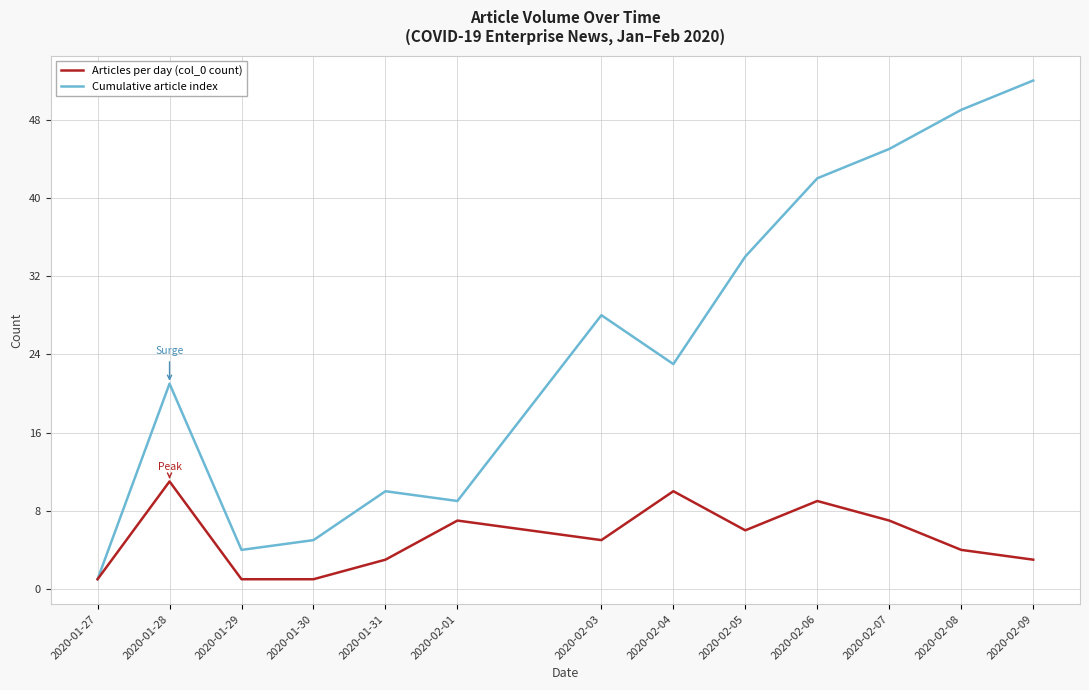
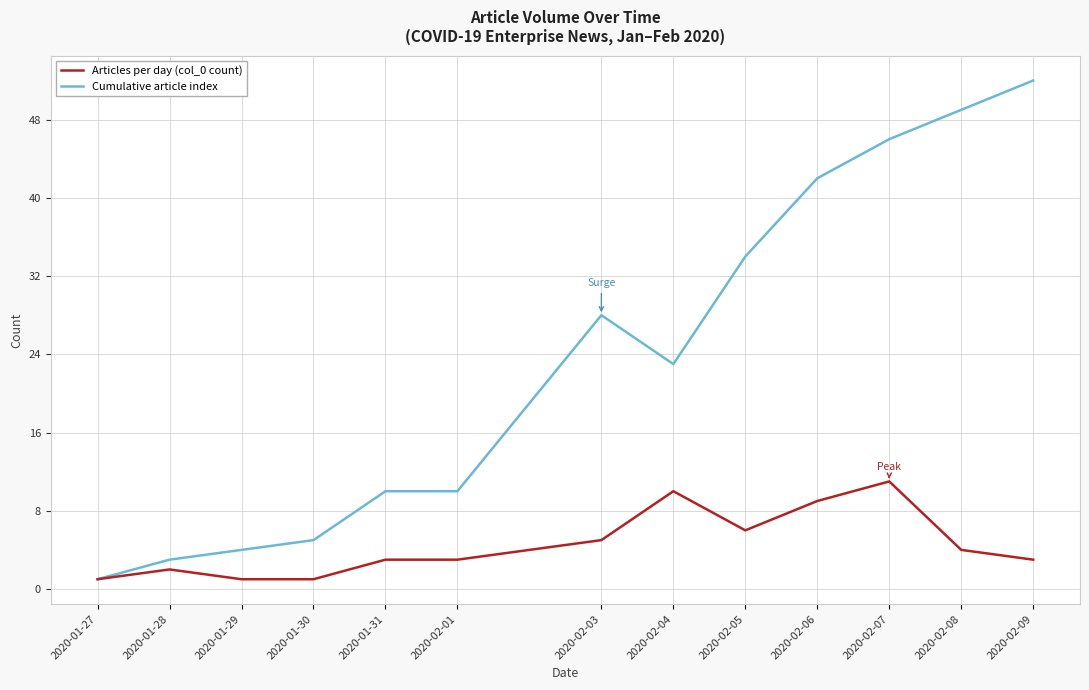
Articles per day (col_0 count), 2020-01-28: 11 -> 2
Cumulative article index, 2020-01-28: 21 -> 3
Articles per day (col_0 count), 2020-02-01: 7 -> 3
Cumulative article index, 2020-02-01: 9 -> 10
Articles per day (col_0 count), 2020-02-07: 7 -> 11
Cumulative article index, 2020-02-07: 45 -> 46
